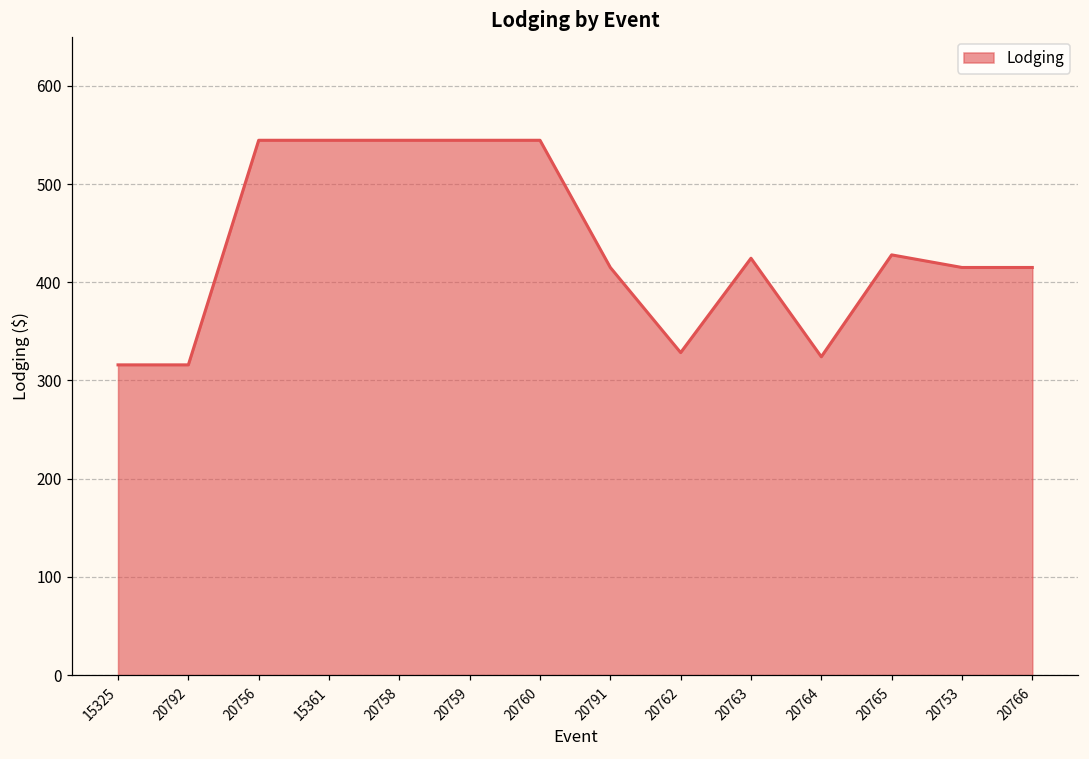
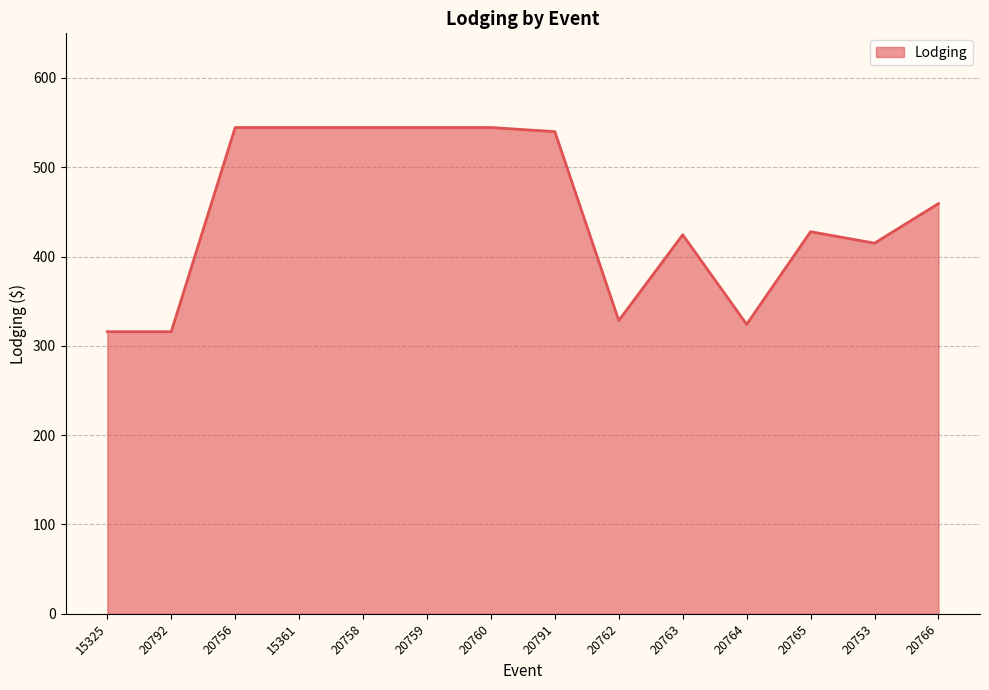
20791: 420 -> 540
20766: 420 -> 460
